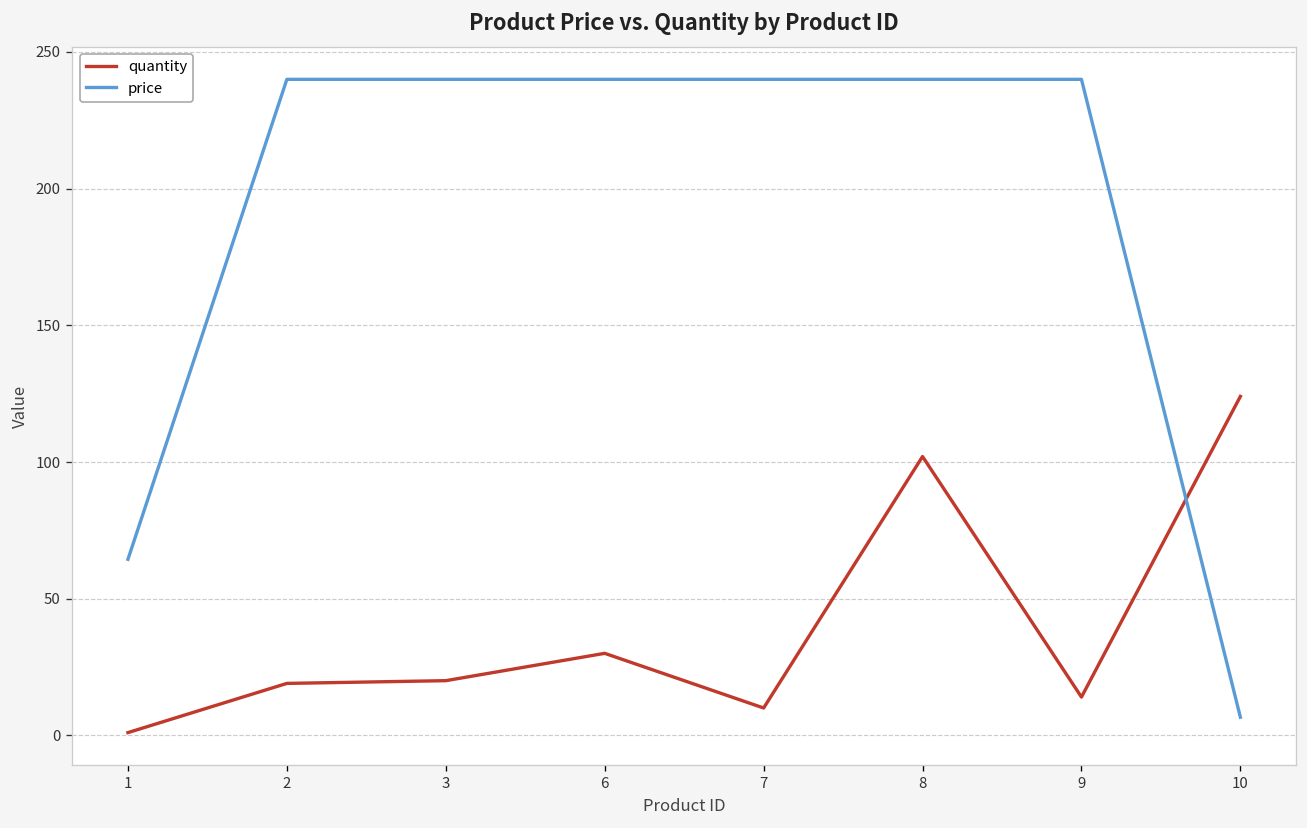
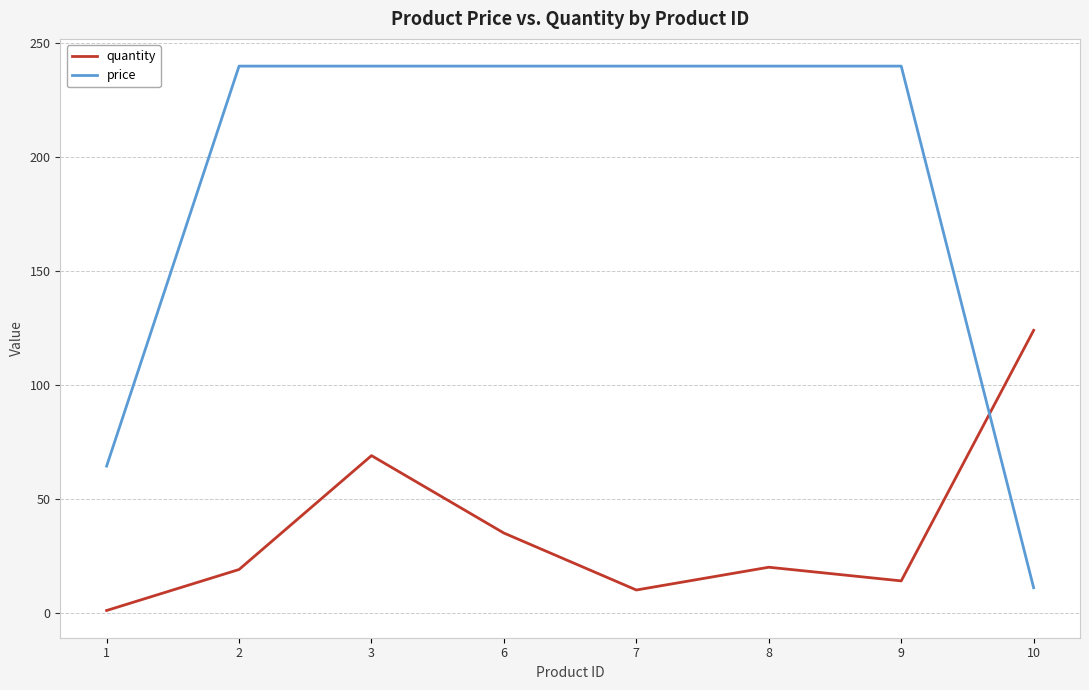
quantity, 3: 20 -> 69
quantity, 6: 30 -> 35
quantity, 8: 102 -> 20
price, 10: 7 -> 11
